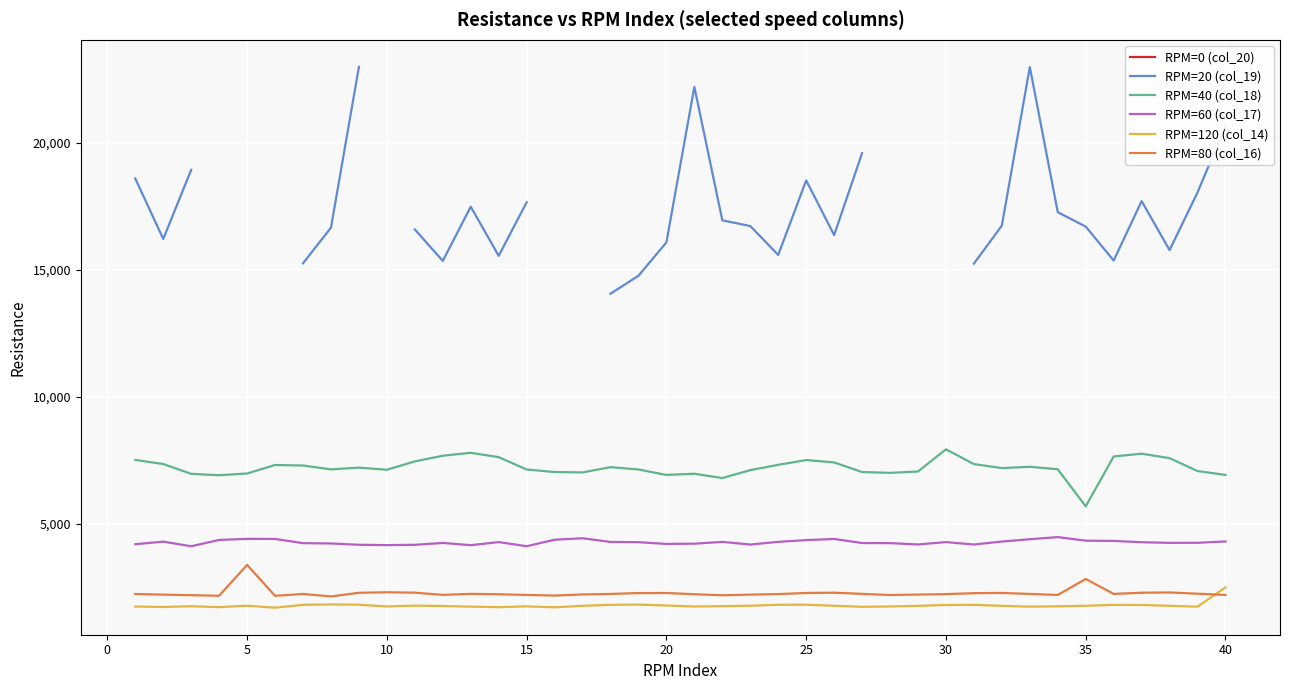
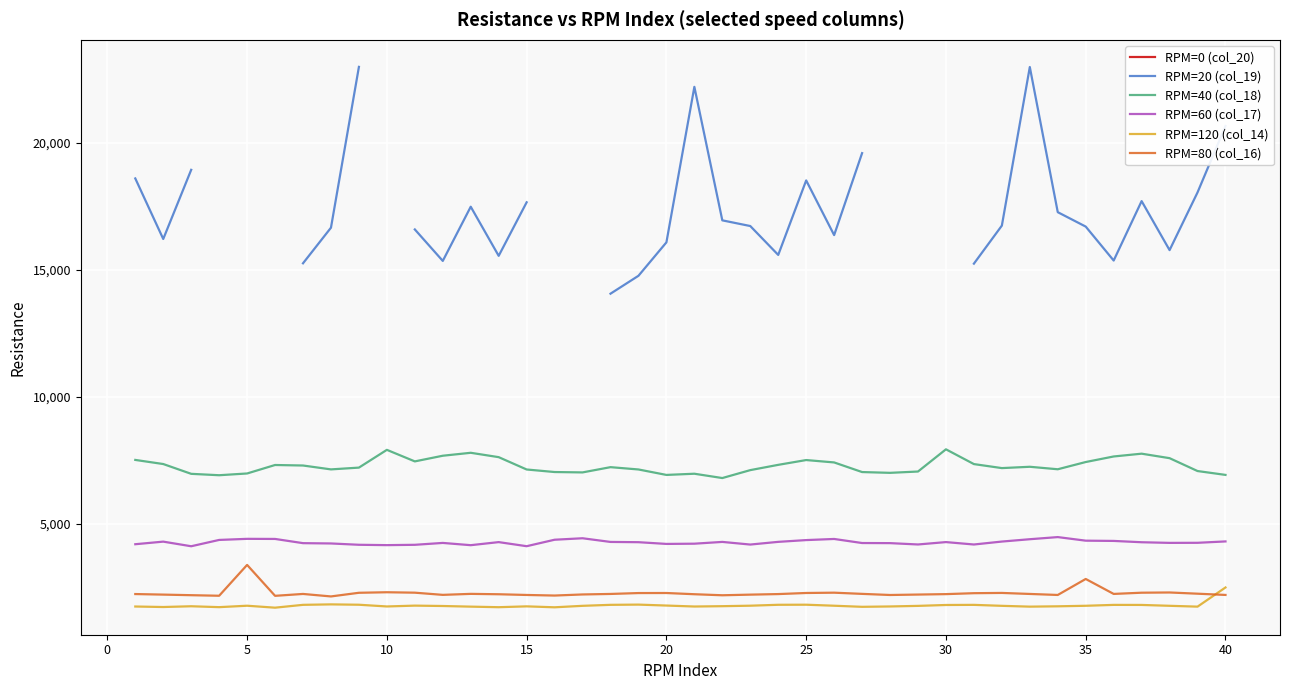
RPM=40 (col_18), 10: 7,100 -> 7,900
RPM=40 (col_18), 35: 5,700 -> 7,400
